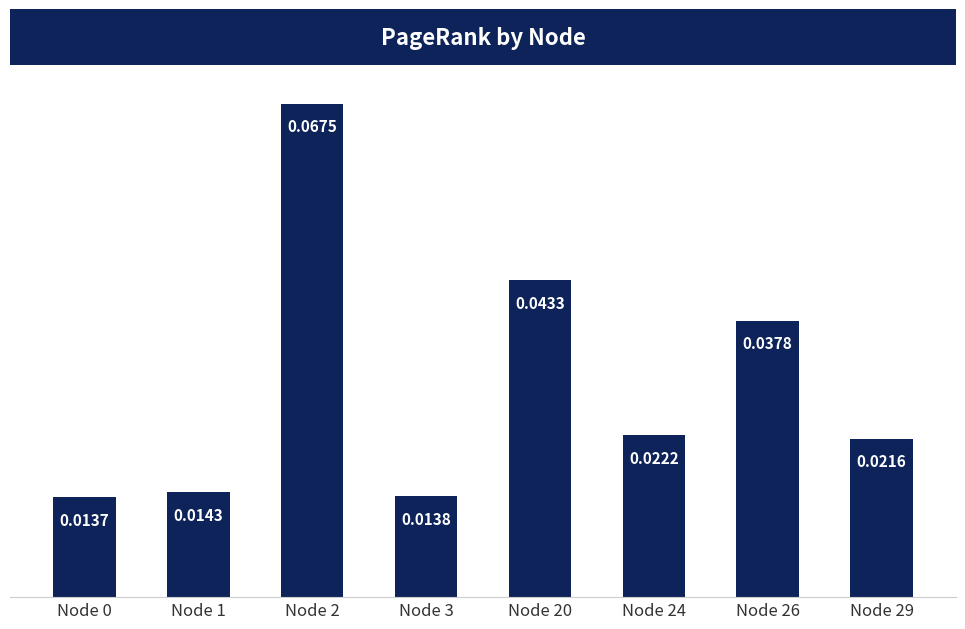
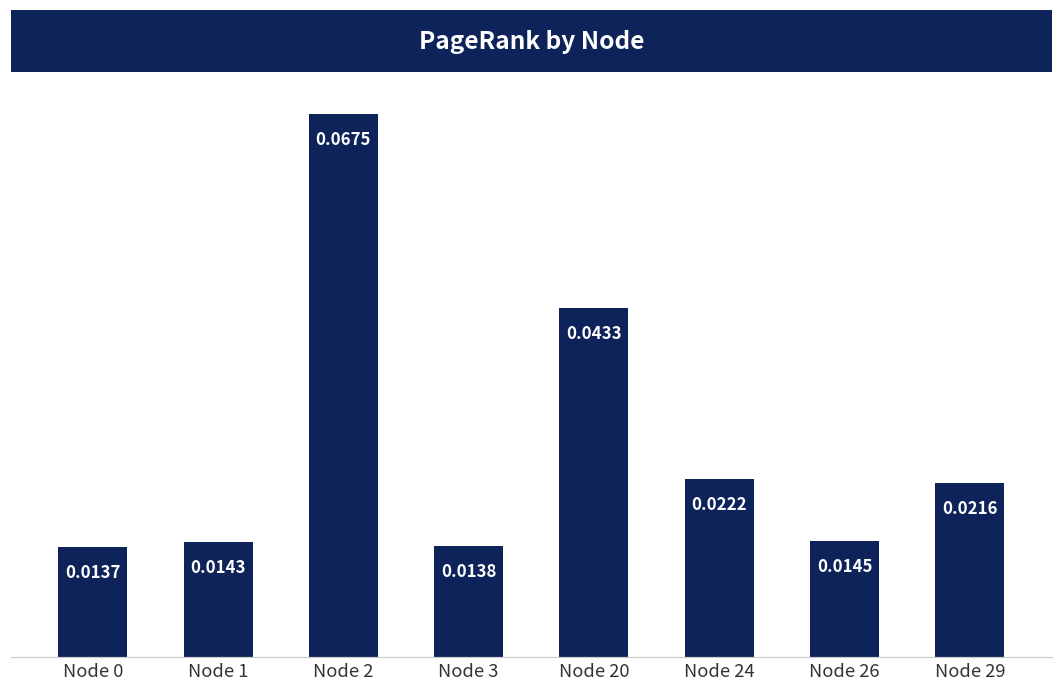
Node 26: 0.0378 -> 0.0145
